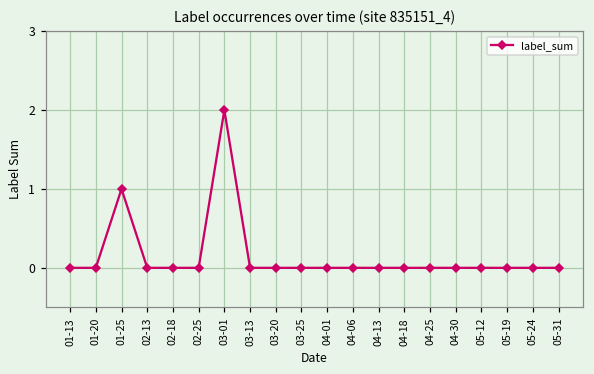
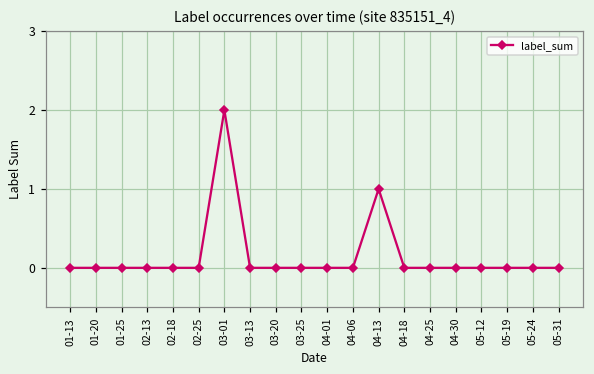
01-25: 1 -> 0
04-13: 0 -> 1
